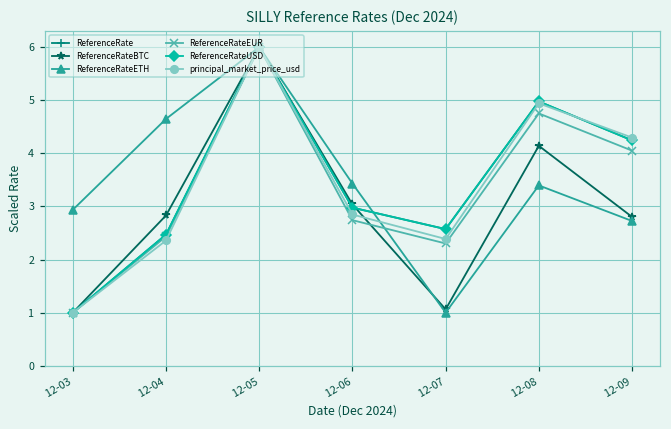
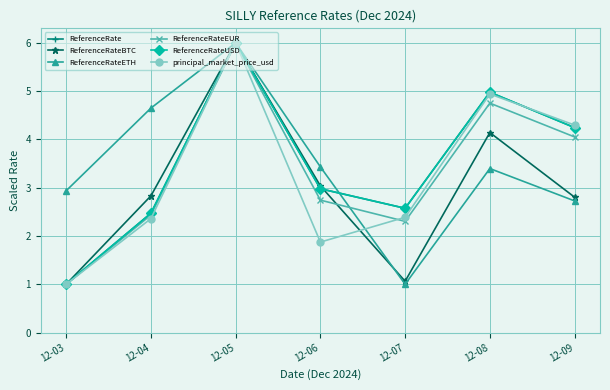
principal_market_price_usd, 12-06: 2.8 -> 1.9
